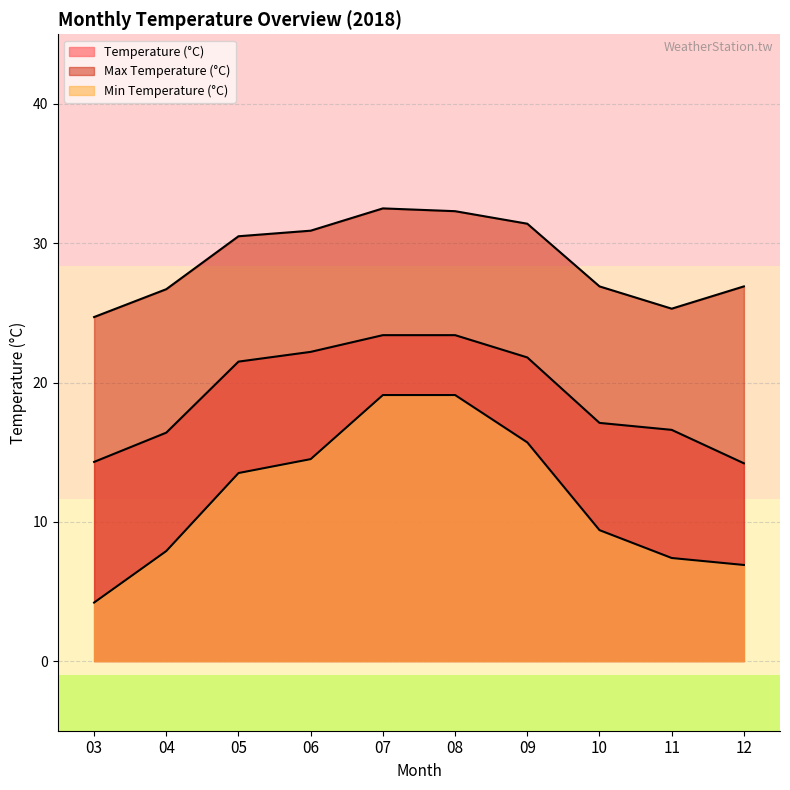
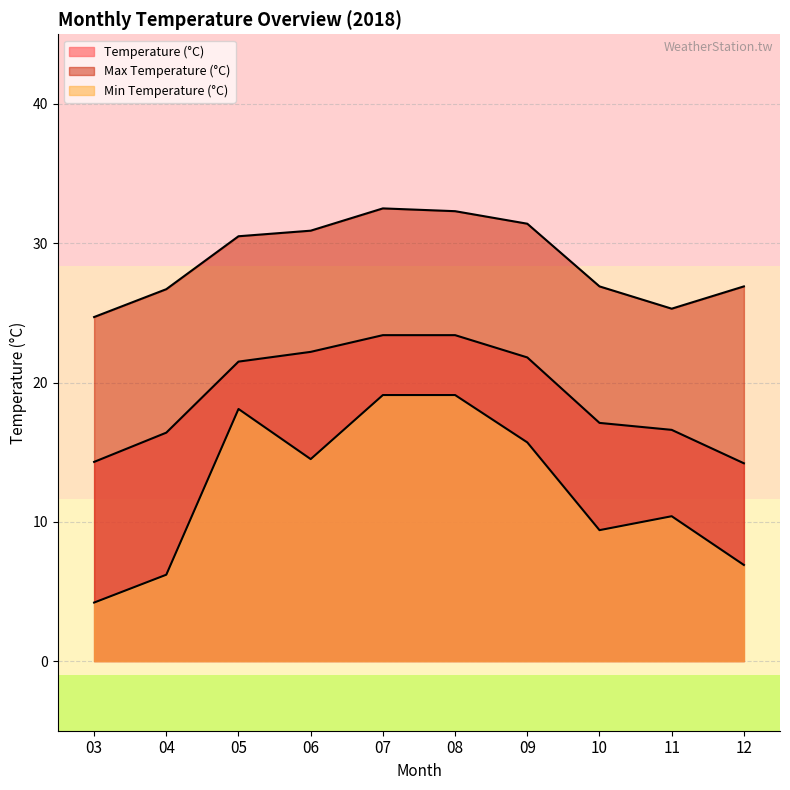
Min Temperature (°C), 04: 7.9 -> 6.2
Min Temperature (°C), 05: 13.5 -> 18.1
Min Temperature (°C), 11: 7.4 -> 10.4
